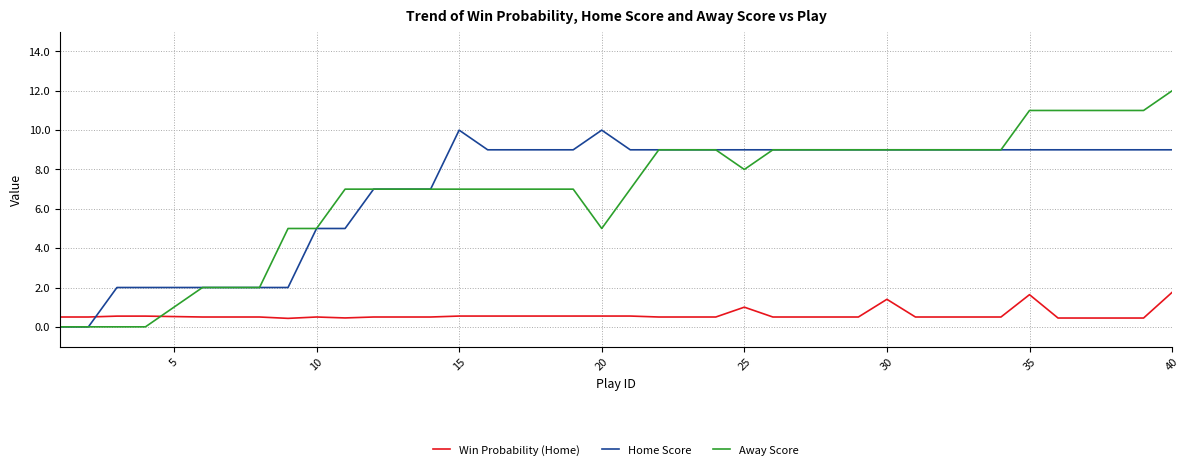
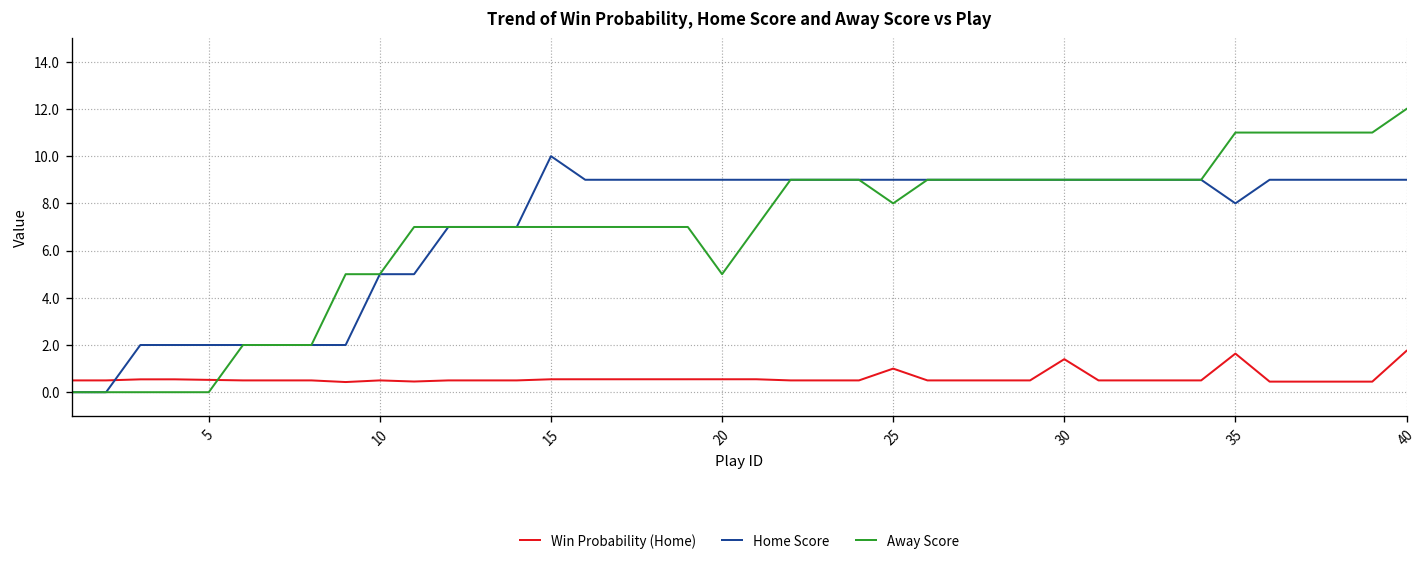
Away Score, 5: 1 -> 0
Home Score, 20: 10 -> 9
Home Score, 35: 9 -> 8
